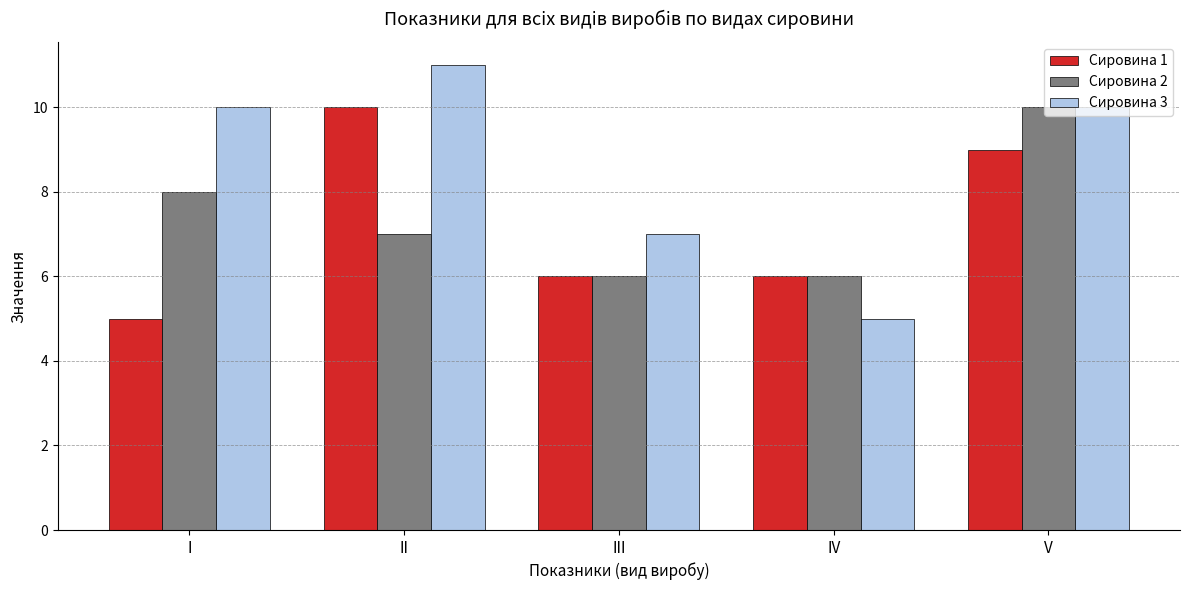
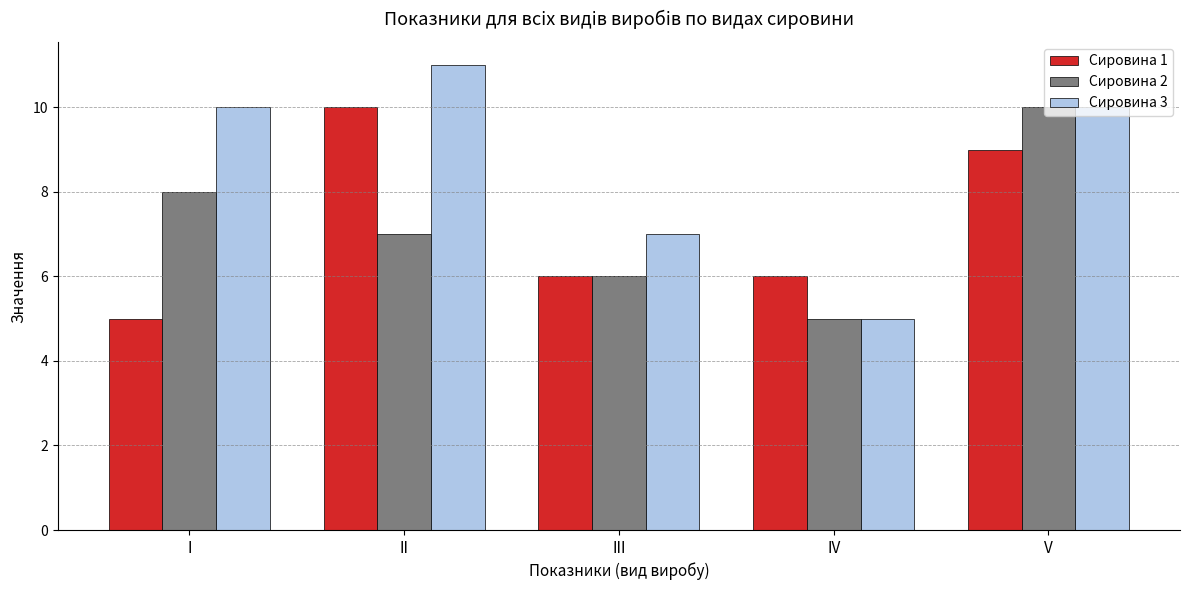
Сировина 2, IV: 6 -> 5
